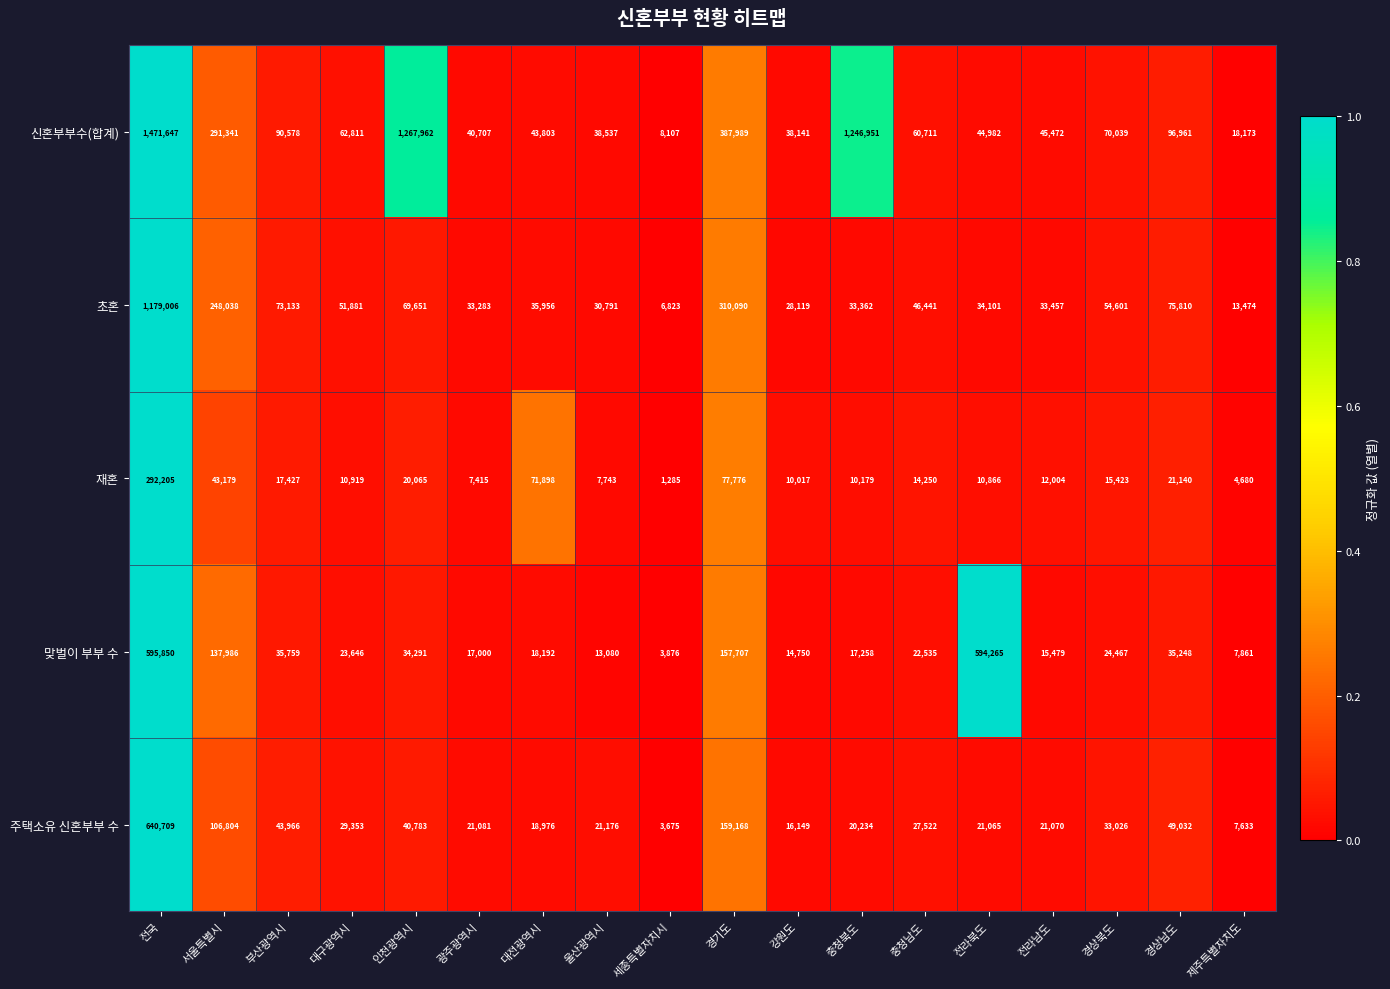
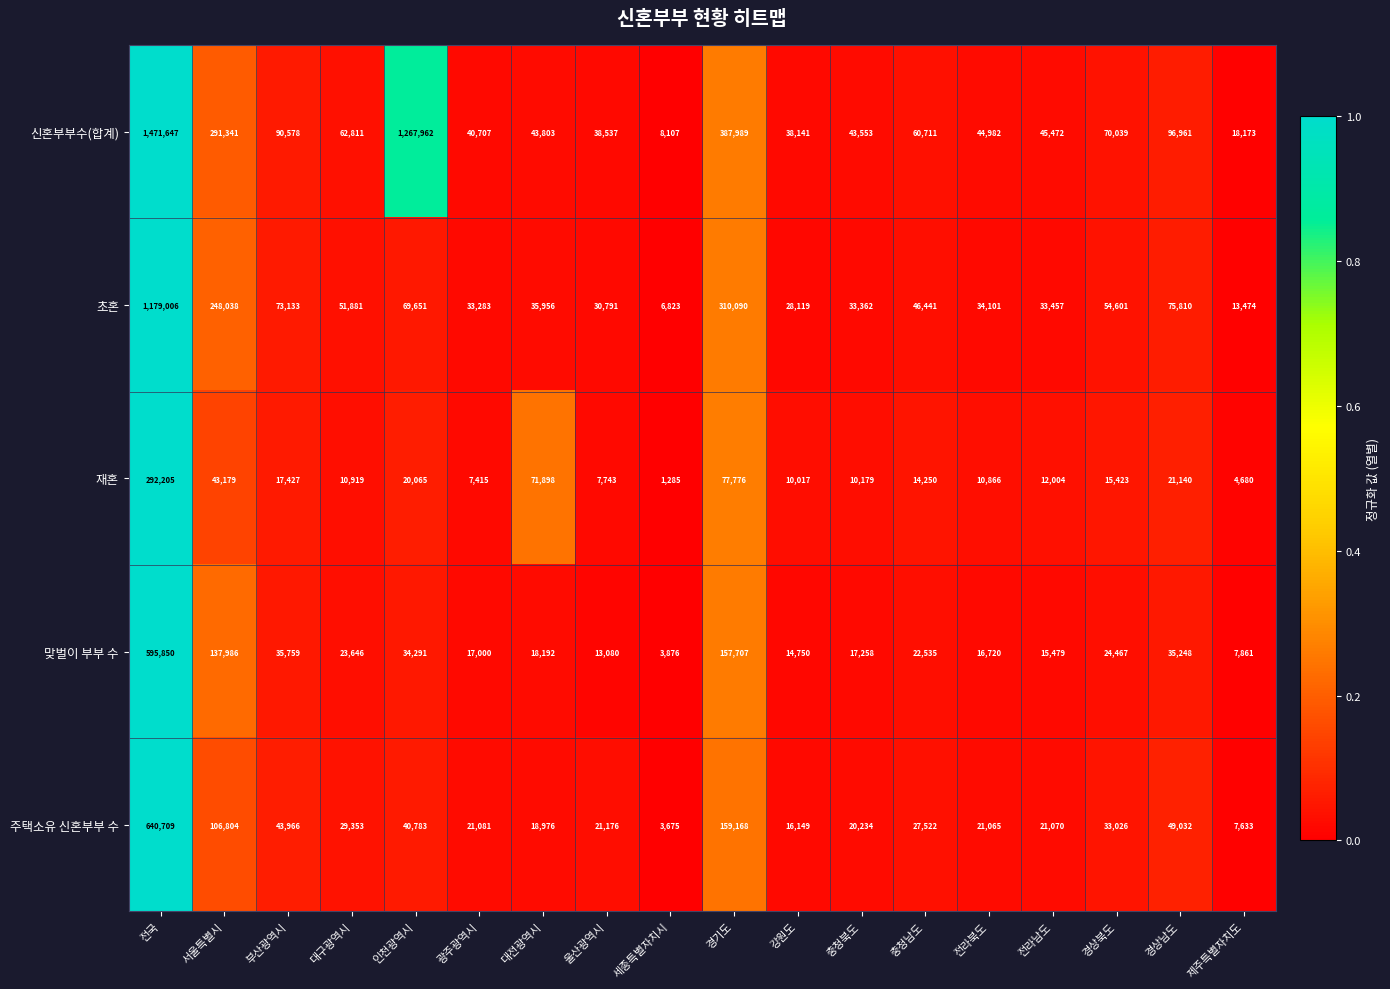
신혼부부수(합계), 충청북도: 1,246,951 -> 43,553
맞벌이 부부 수, 전라북도: 594,265 -> 16,720
